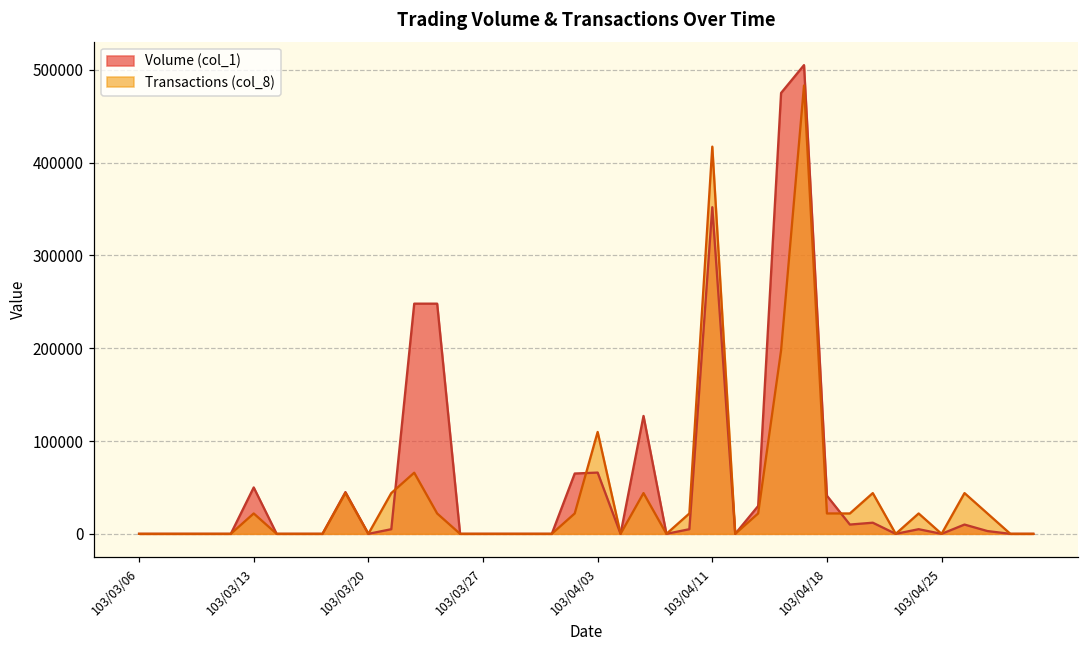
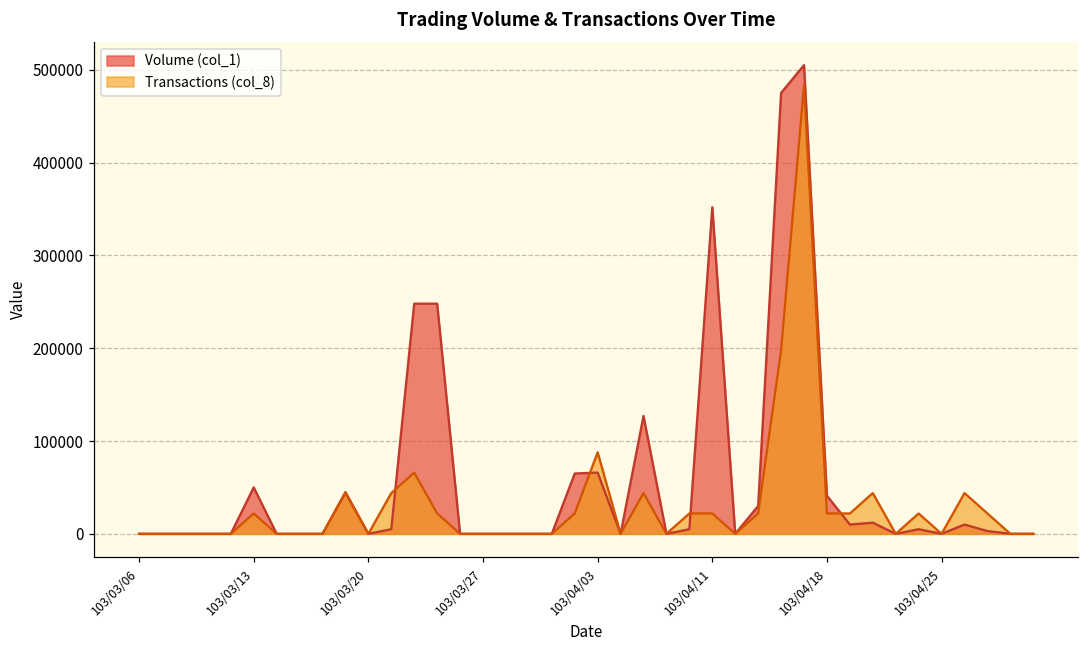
Transactions (col_8), 103/04/03: 110000 -> 90000
Transactions (col_8), 103/04/11: 420000 -> 20000
